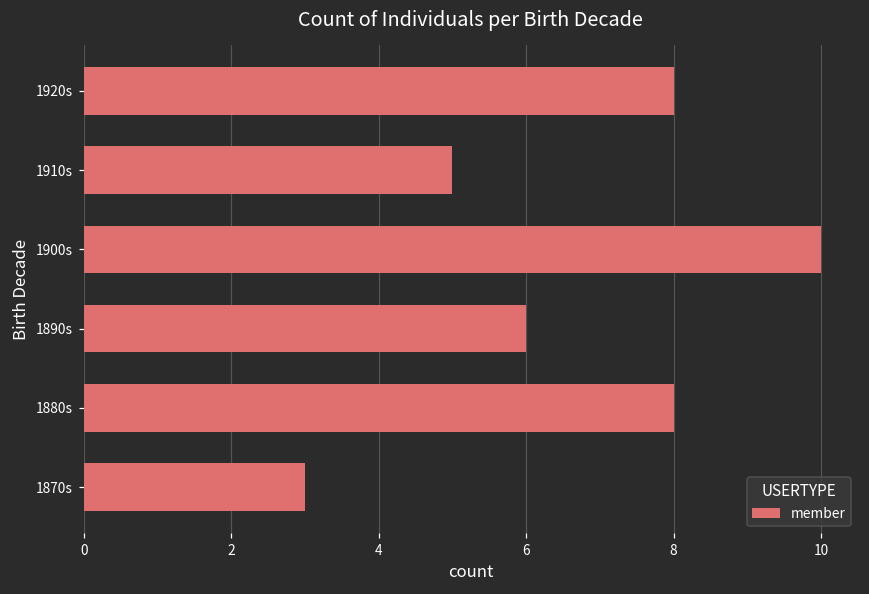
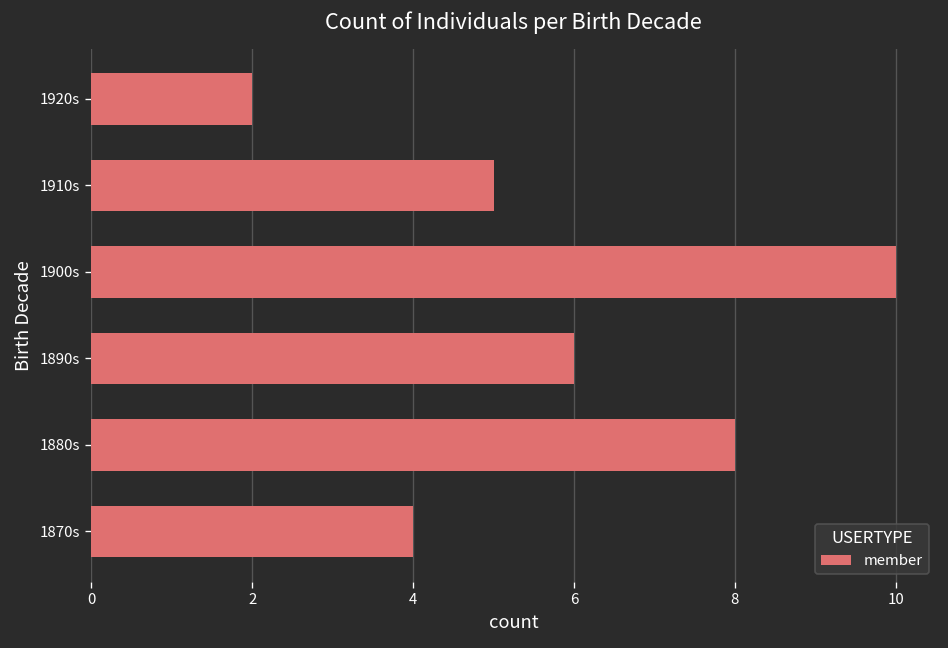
1920s: 8 -> 2
1870s: 3 -> 4
